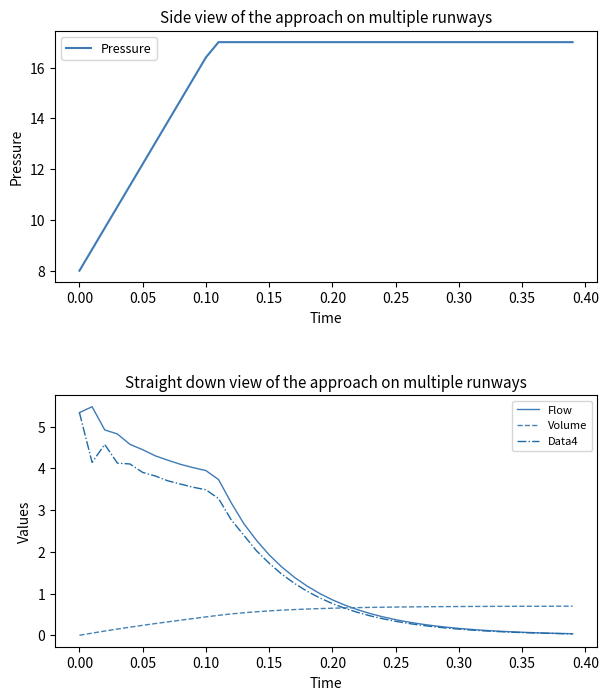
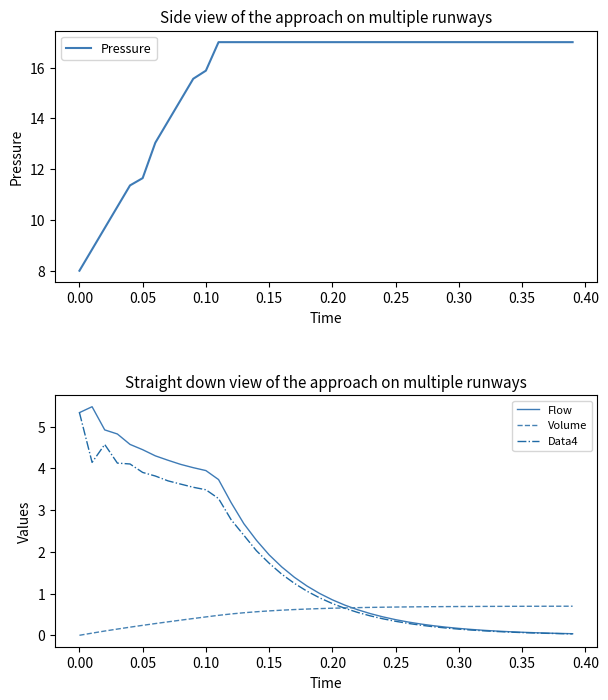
Side view of the approach on multiple runways, 0.05: 12.2 -> 11.6
Side view of the approach on multiple runways, 0.10: 16.4 -> 15.9
